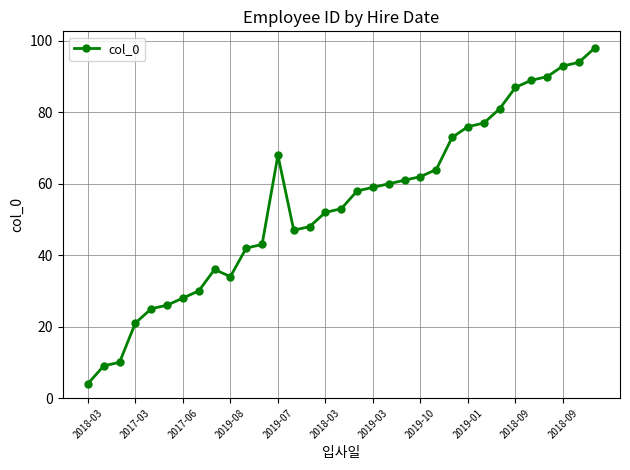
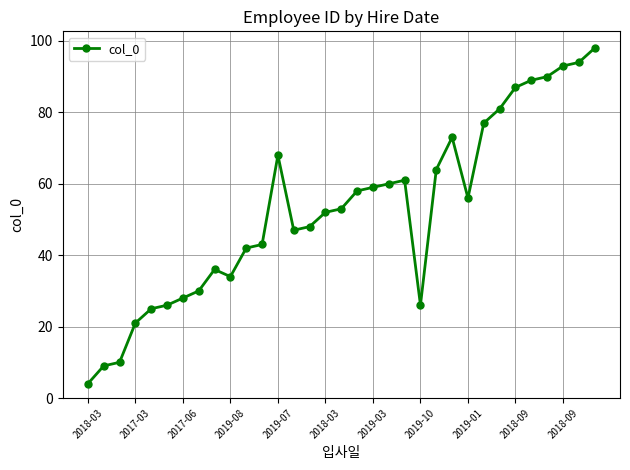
2019-10: 62 -> 26
2019-01: 76 -> 56
